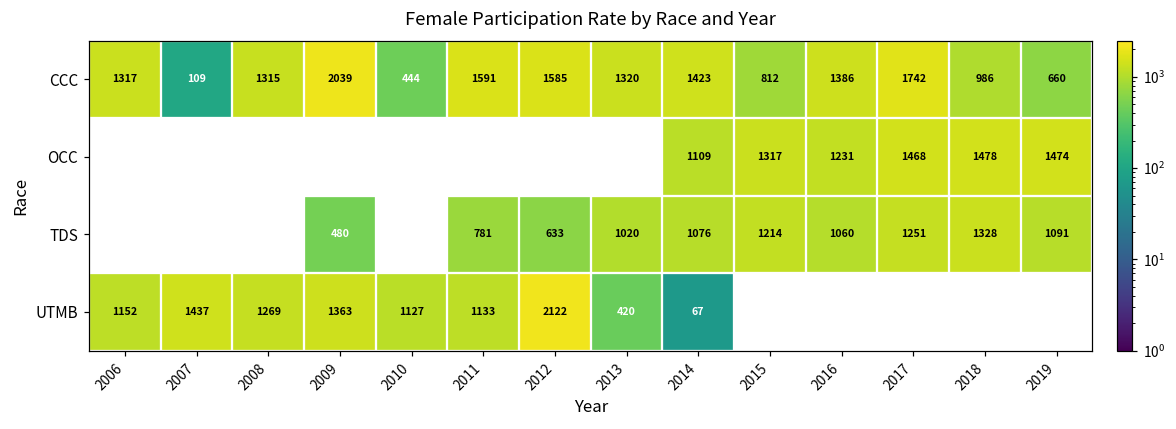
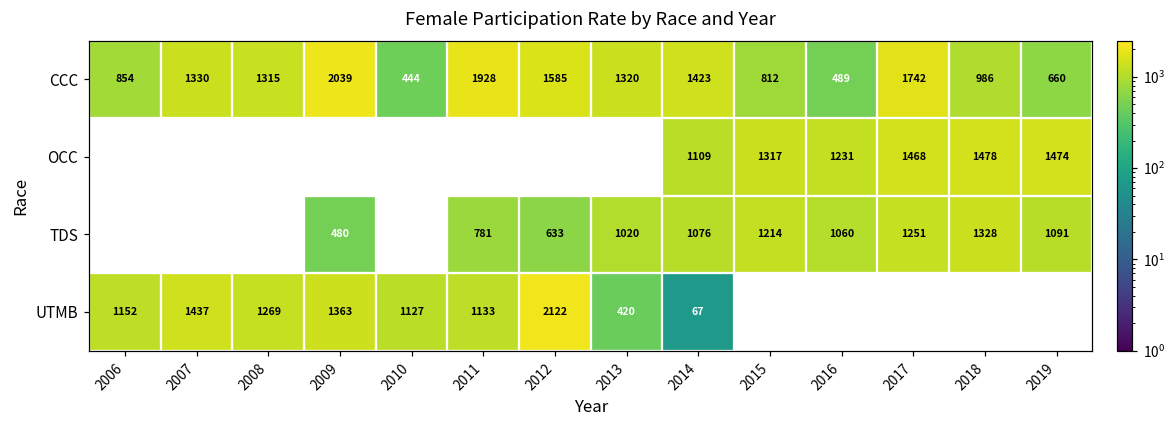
CCC, 2006: 1317 -> 854
CCC, 2007: 109 -> 1330
CCC, 2011: 1591 -> 1928
CCC, 2016: 1386 -> 489
